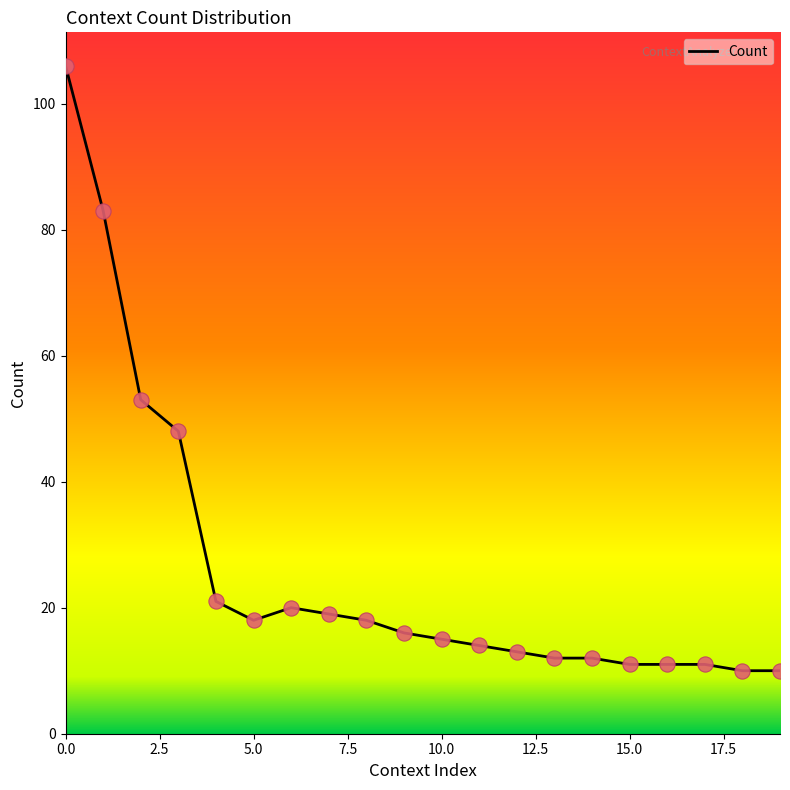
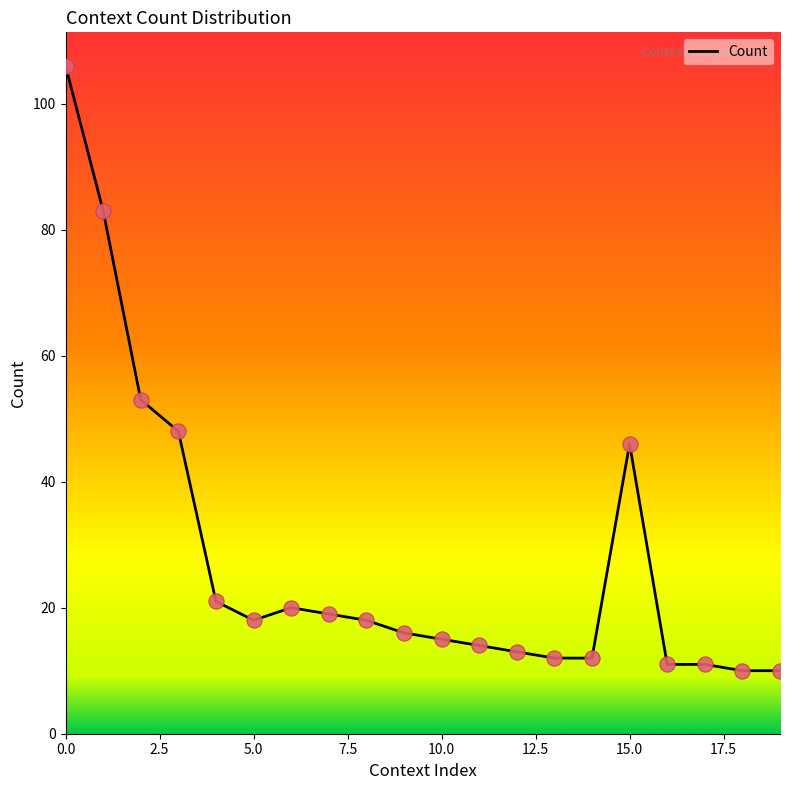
15.0: 11 -> 46
